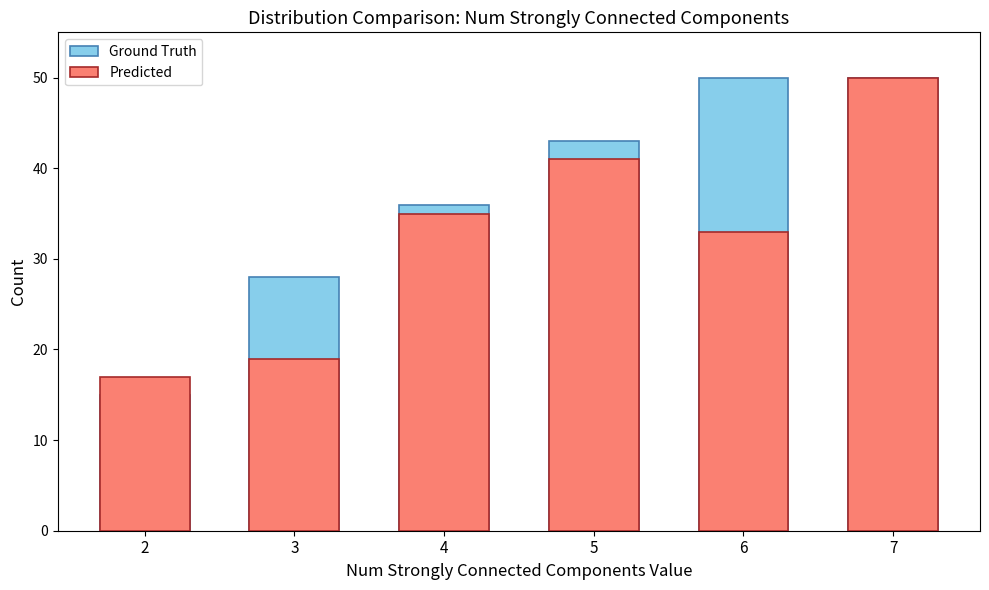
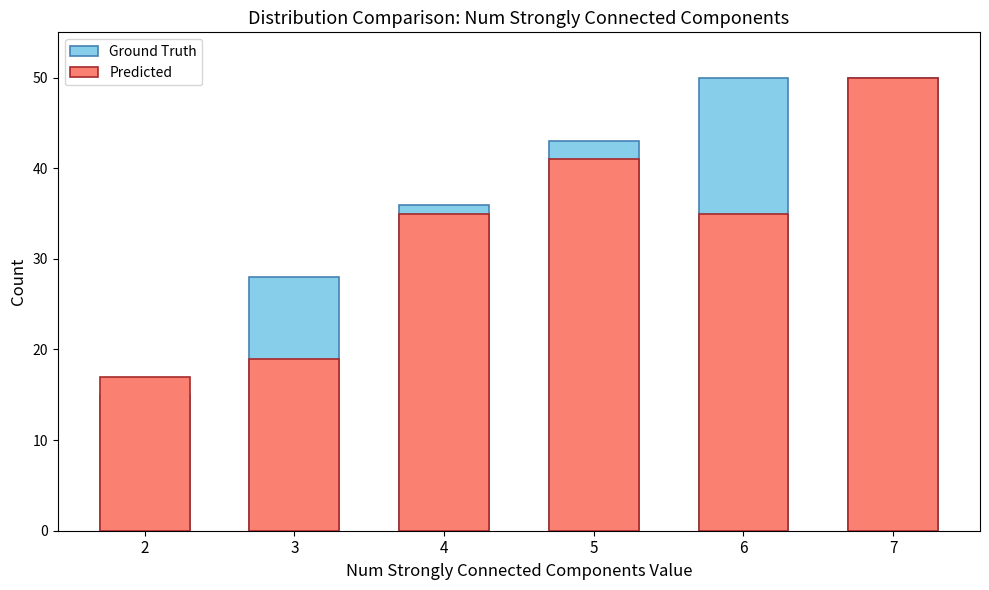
Predicted, 6: 33 -> 35
